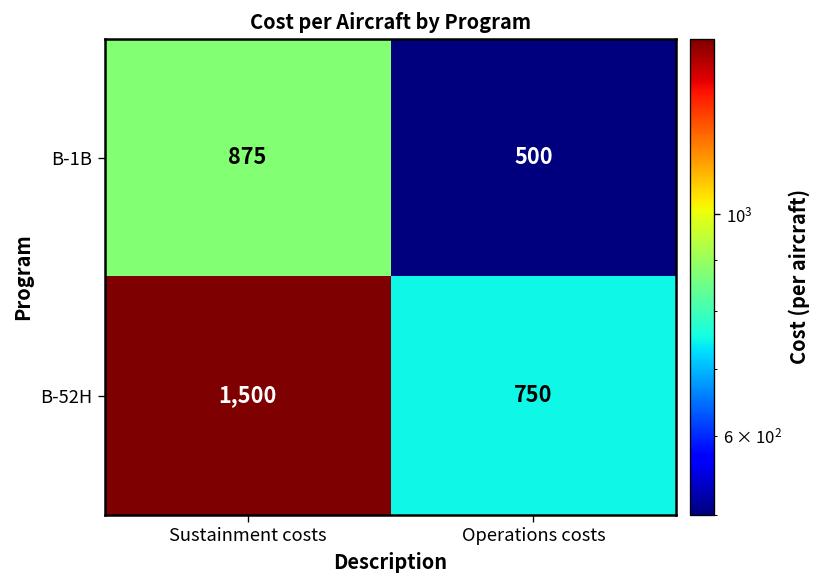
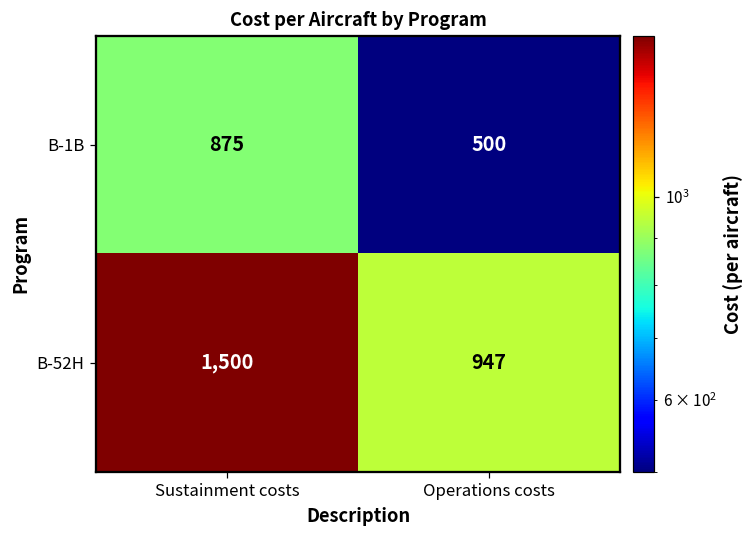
B-52H, Operations costs: 750 -> 947
